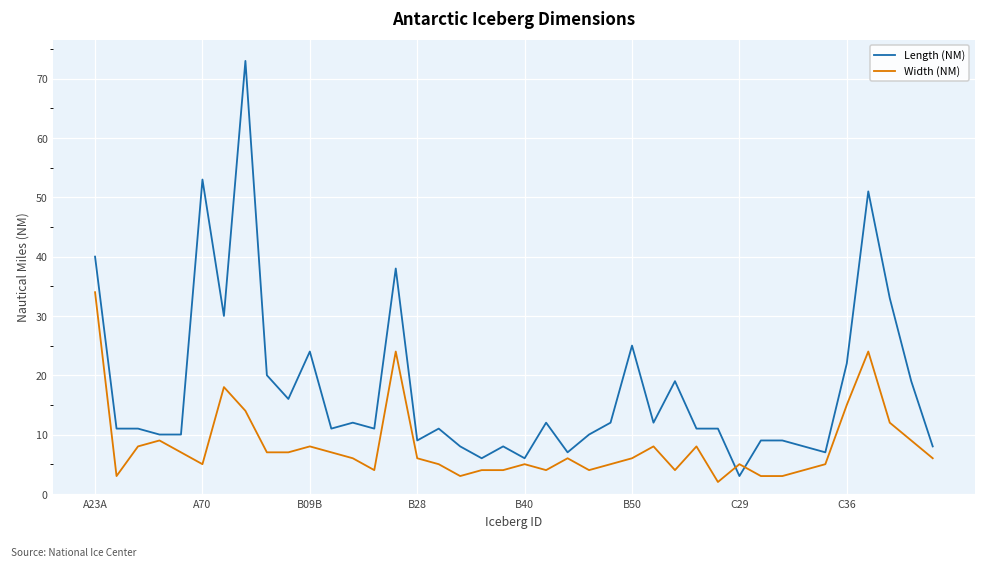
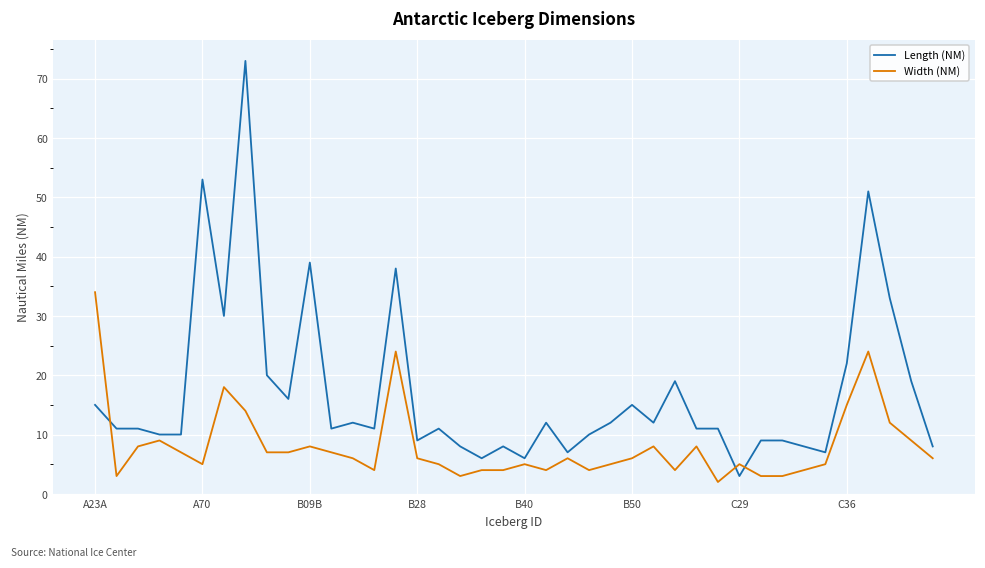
Length (NM), A23A: 40 -> 15
Length (NM), B09B: 24 -> 39
Length (NM), B50: 25 -> 15
